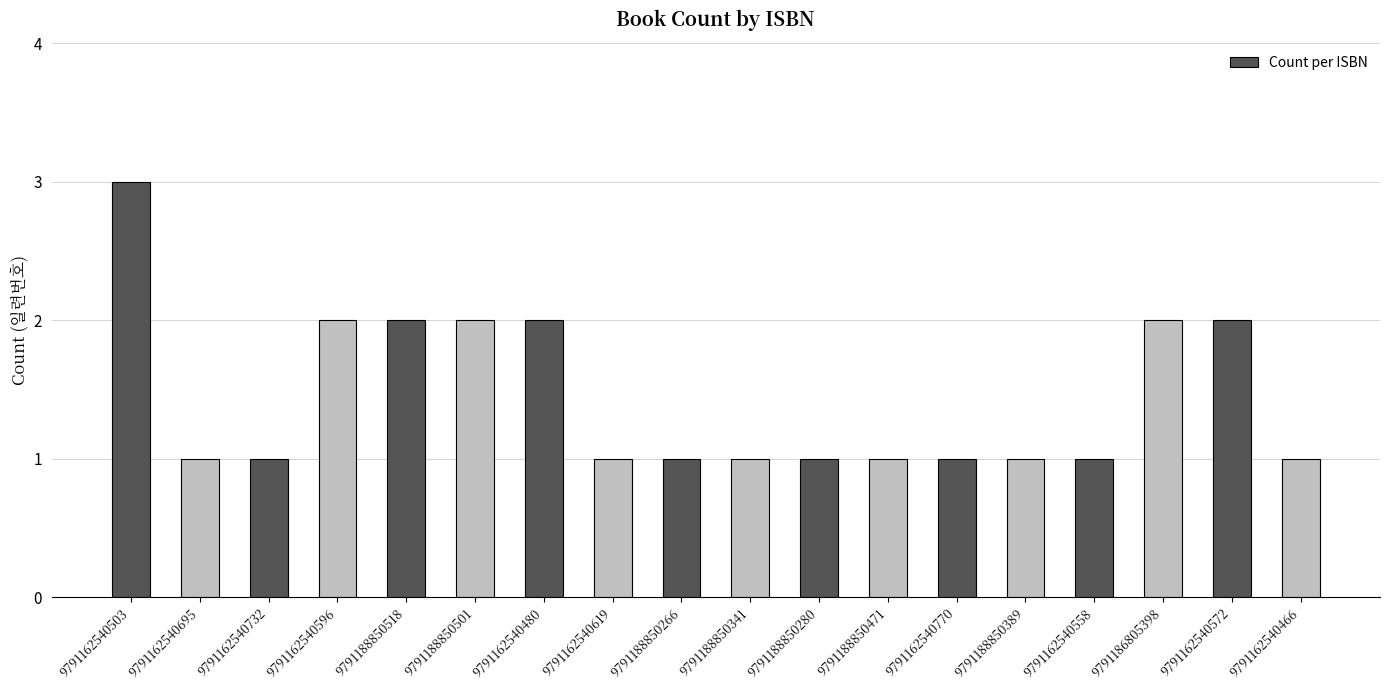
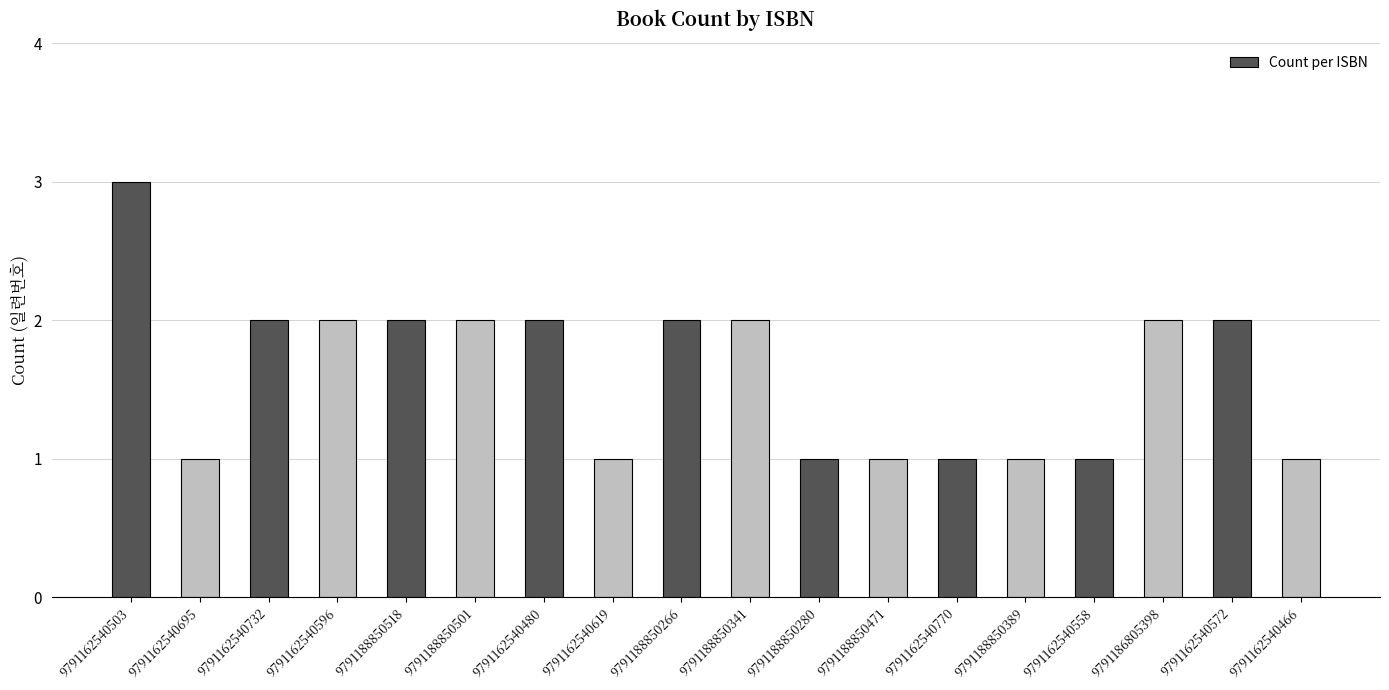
9791162540732: 1 -> 2
9791188850266: 1 -> 2
9791188850341: 1 -> 2
